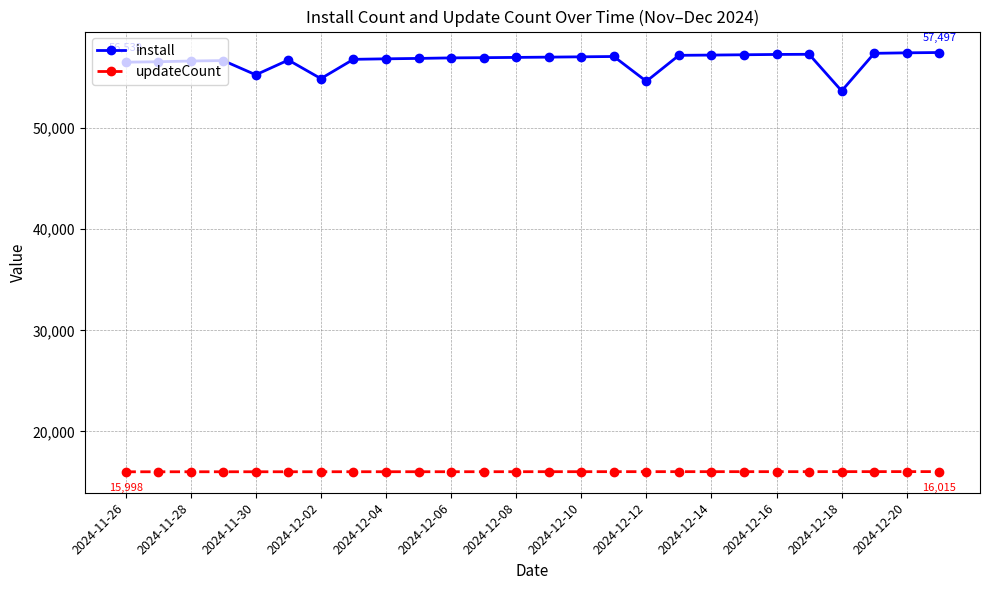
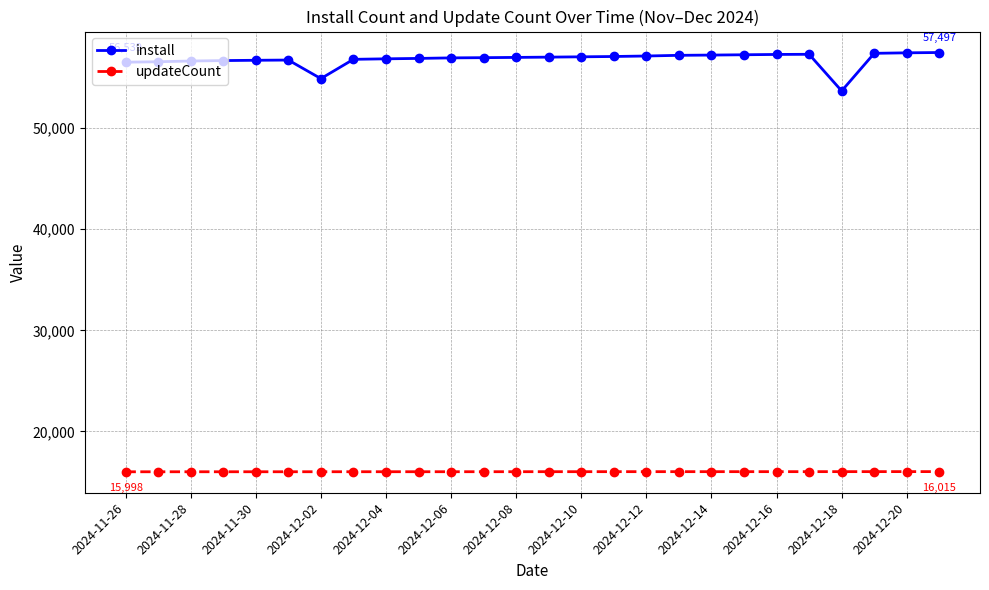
install, 2024-11-30: 55,300 -> 56,700
install, 2024-12-12: 54,600 -> 57,200
